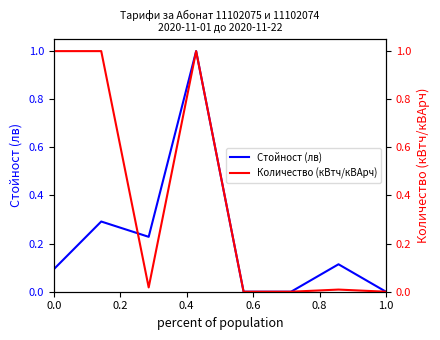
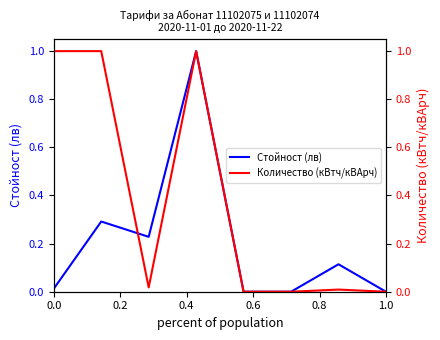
Стойност (лв), 0.0: 0.09 -> 0.01
